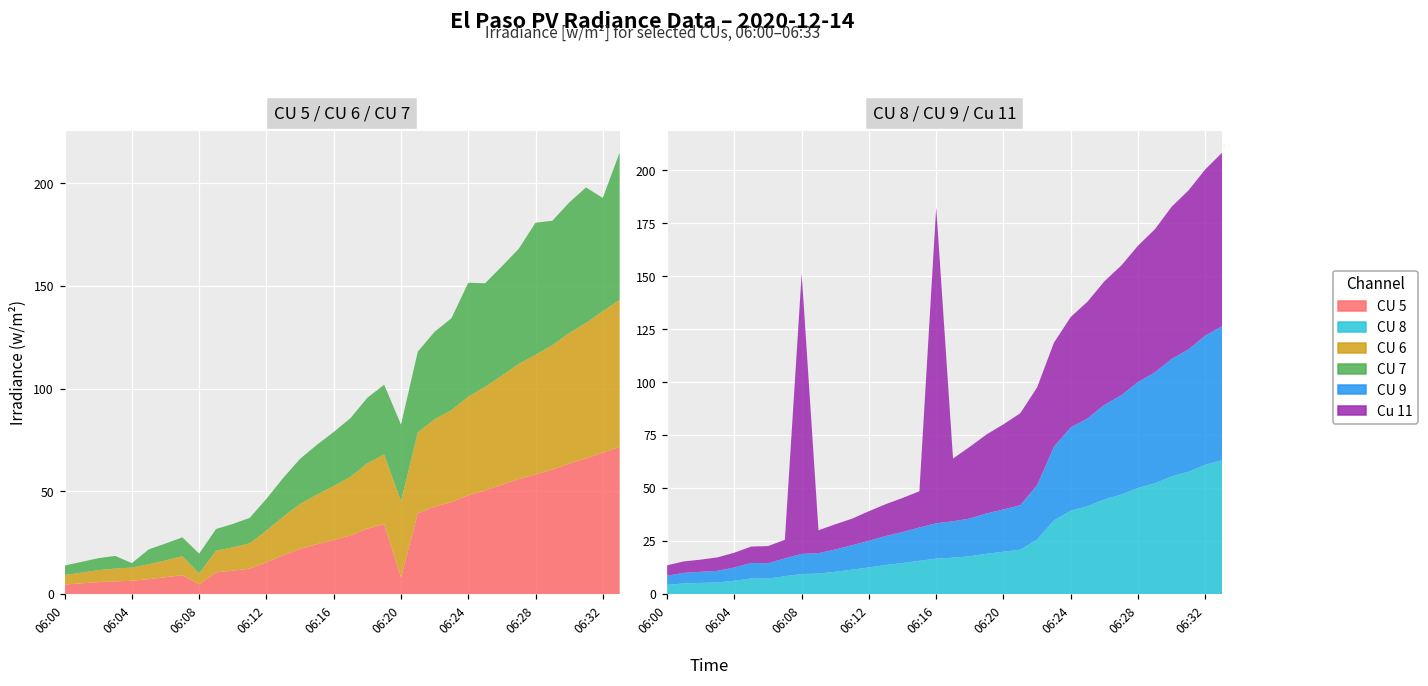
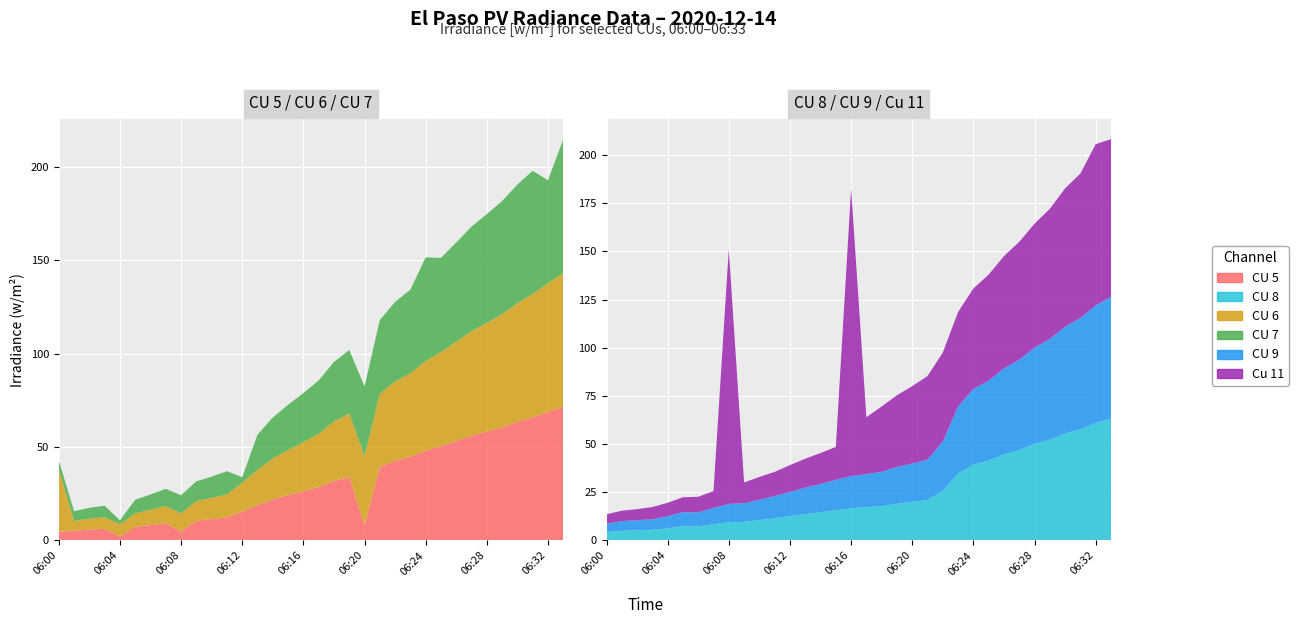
CU 5 / CU 6 / CU 7, CU 6, 06:00: 5 -> 33
CU 5 / CU 6 / CU 7, CU 5, 06:04: 6 -> 2
CU 5 / CU 6 / CU 7, CU 6, 06:08: 5 -> 10
CU 5 / CU 6 / CU 7, CU 7, 06:12: 15 -> 3
CU 5 / CU 6 / CU 7, CU 7, 06:28: 64 -> 58
CU 8 / CU 9 / Cu 11, Cu 11, 06:32: 78 -> 84
